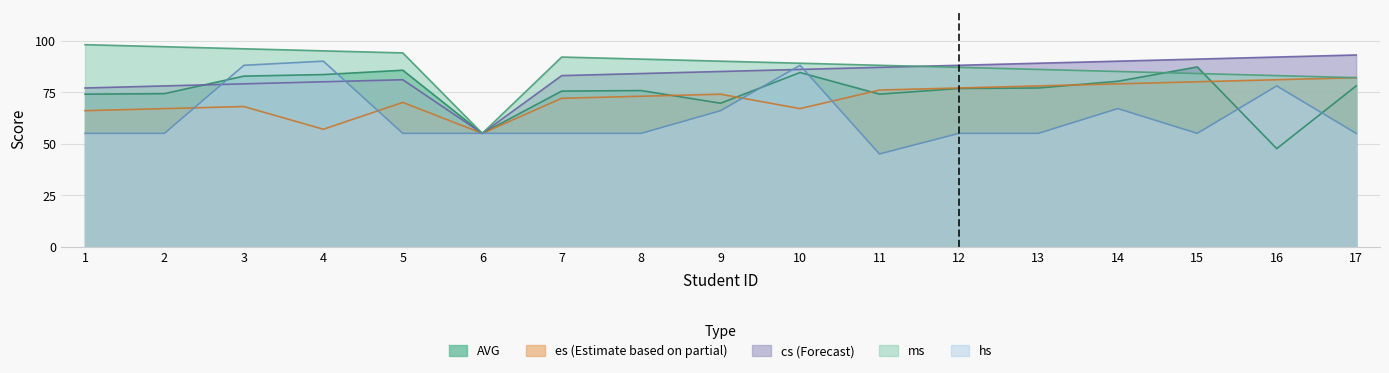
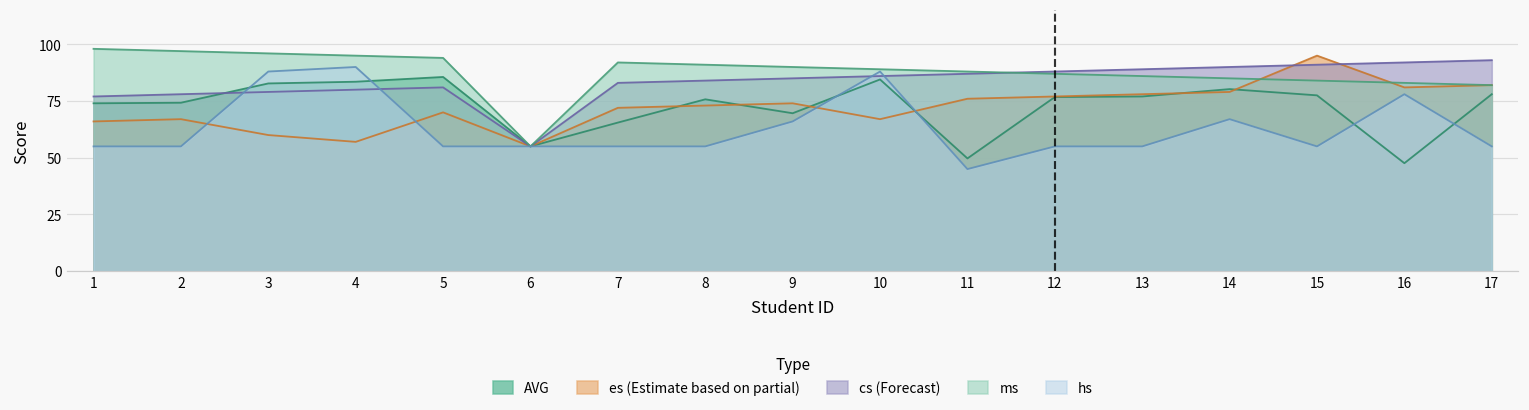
es (Estimate based on partial), 3: 68 -> 60
AVG, 7: 76 -> 66
AVG, 11: 74 -> 50
AVG, 15: 87 -> 78
es (Estimate based on partial), 15: 80 -> 95
